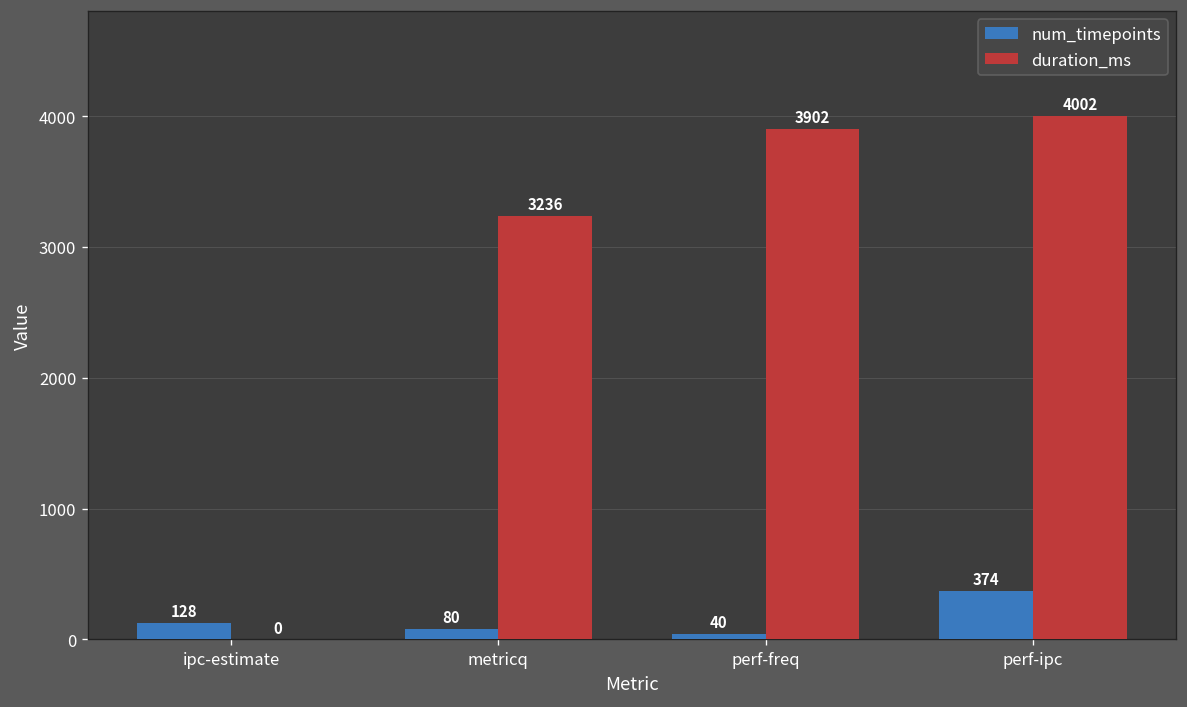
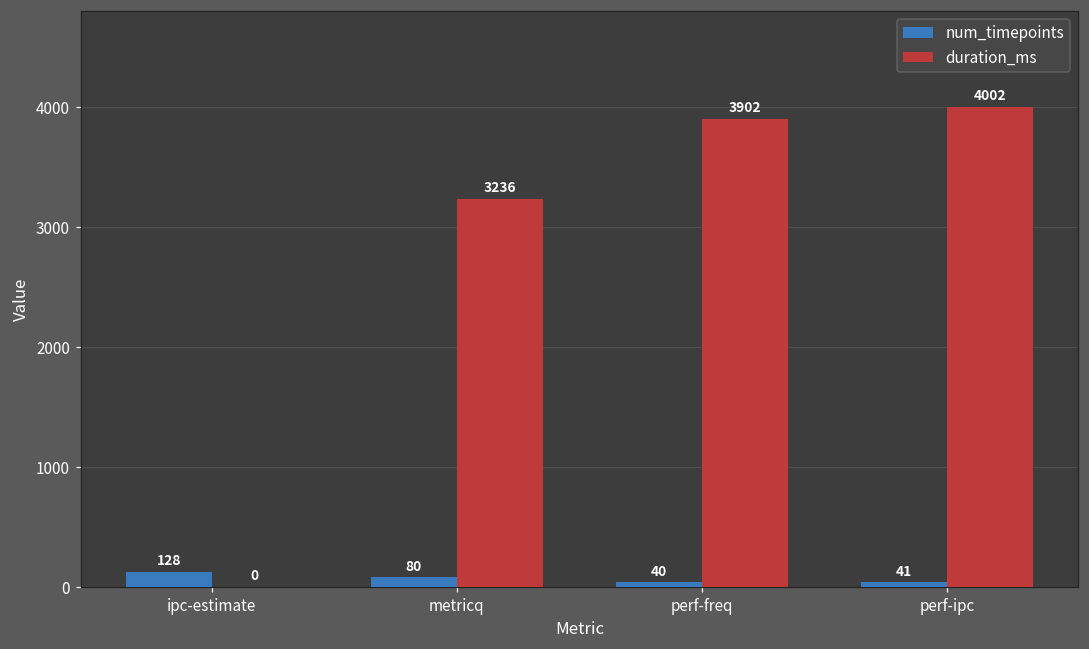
num_timepoints, perf-ipc: 374 -> 41
